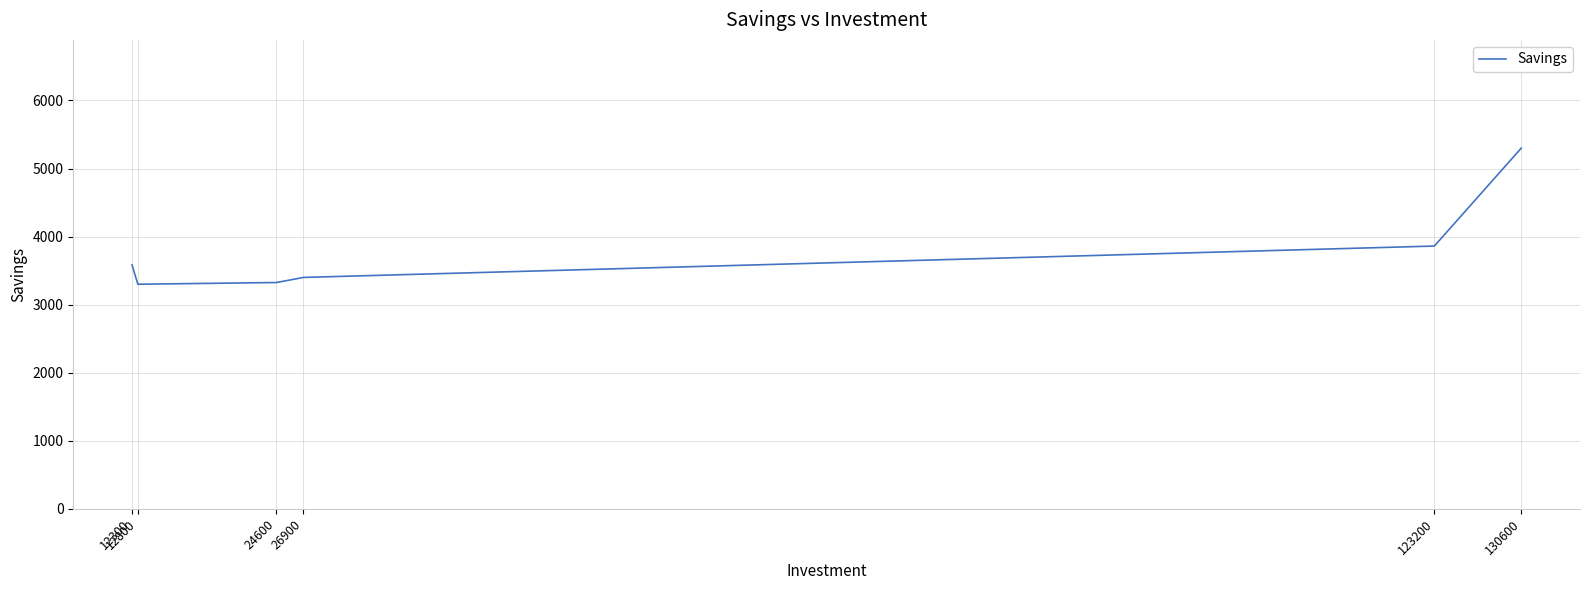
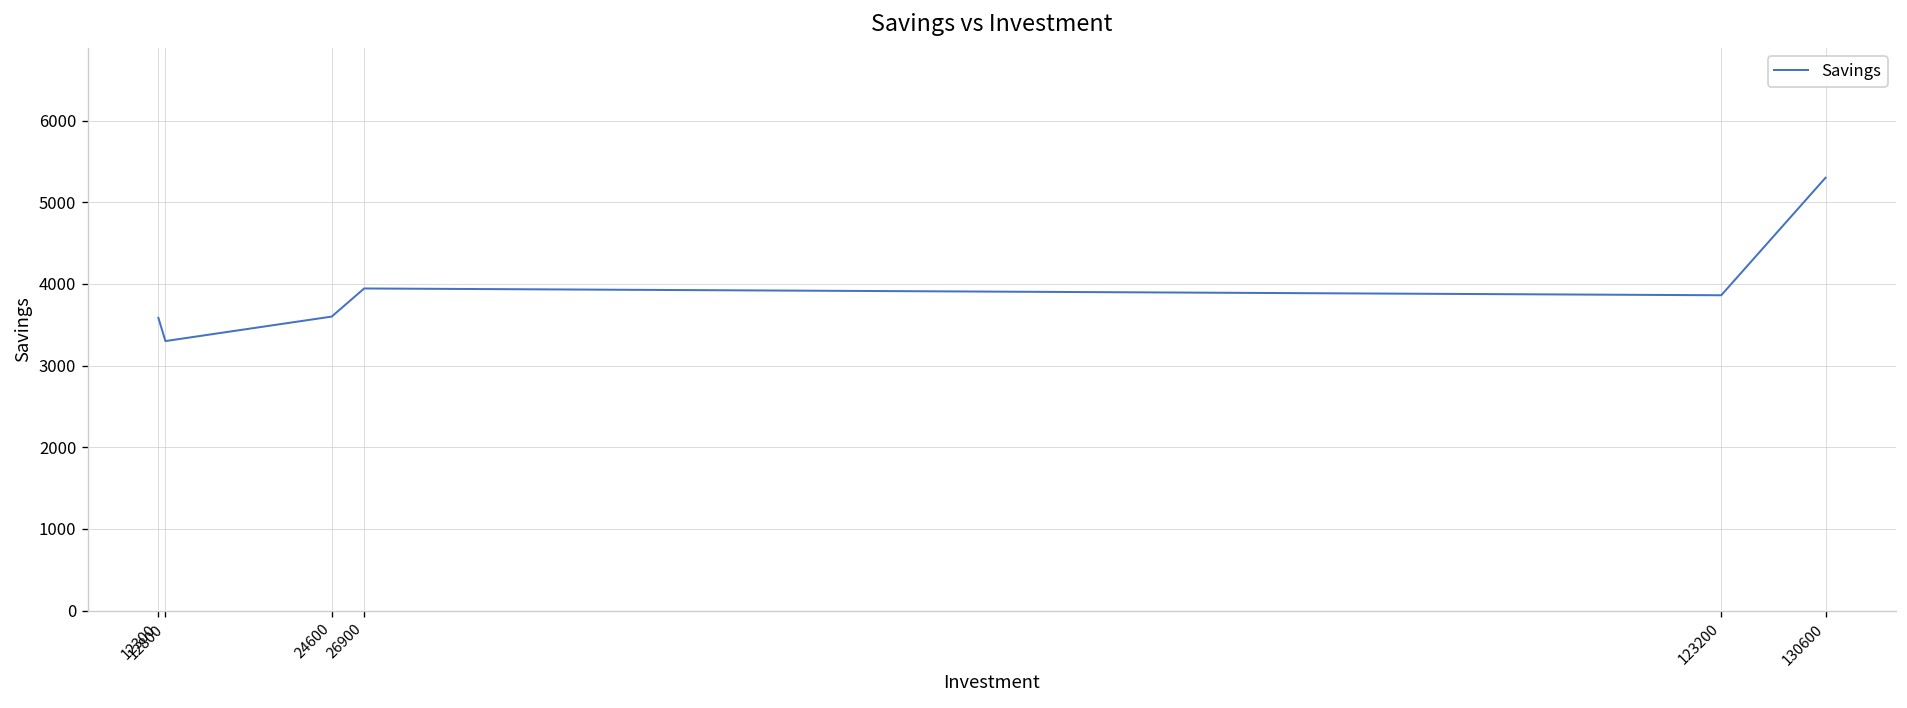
24600: 3300 -> 3600
26900: 3400 -> 3900
